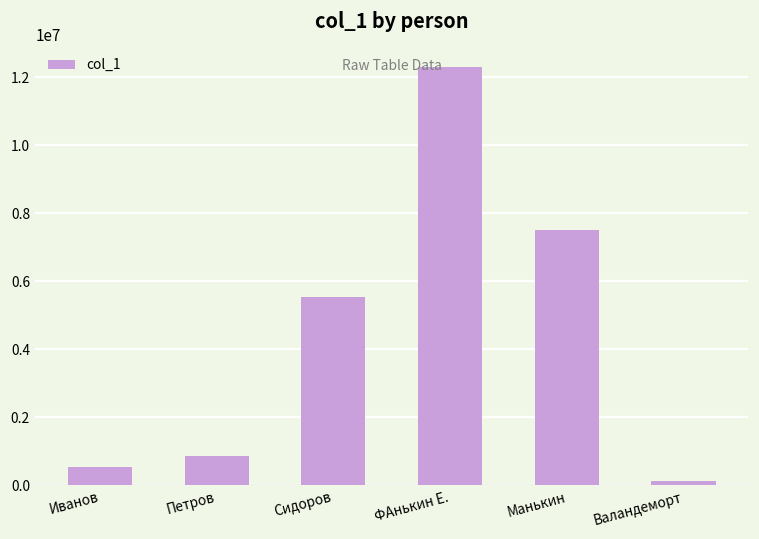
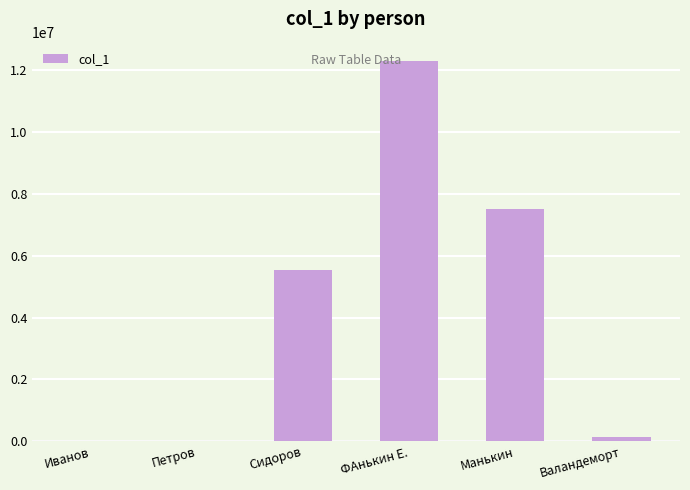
Иванов: 500000 -> 0
Петров: 900000 -> 0
